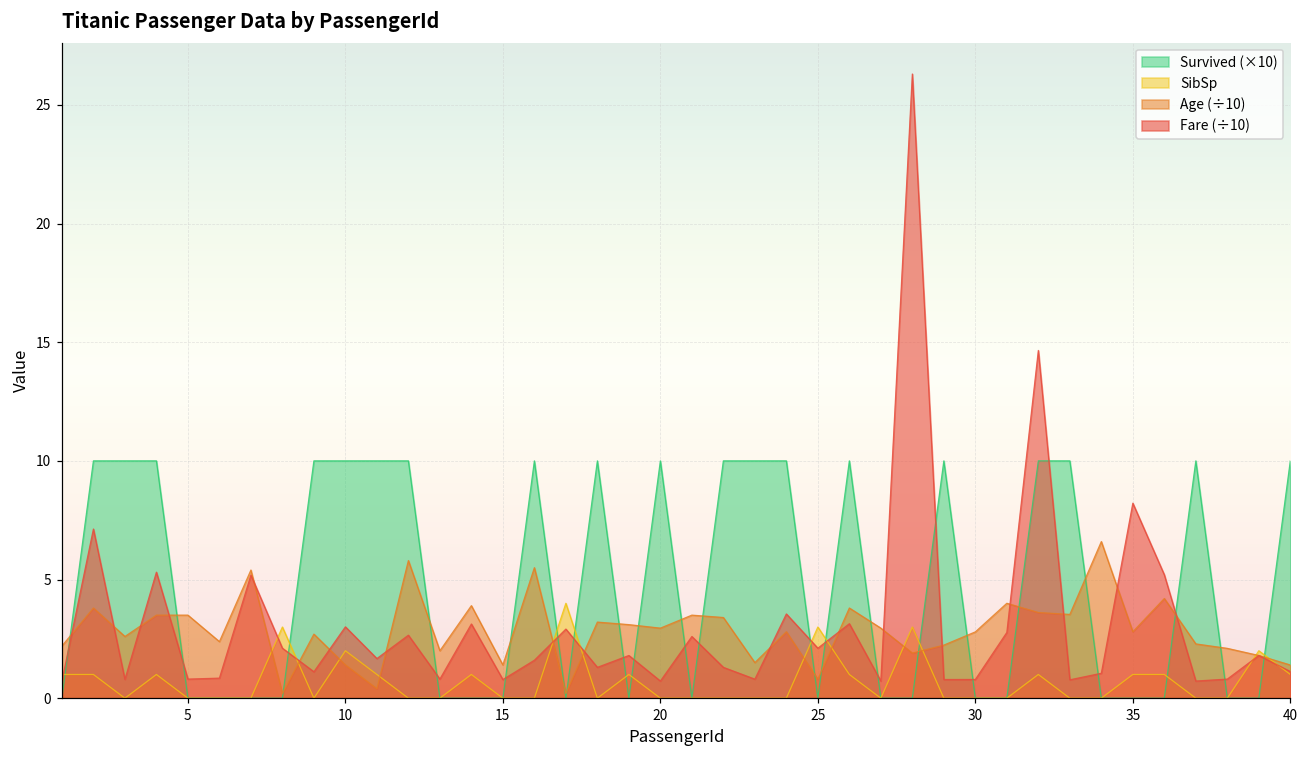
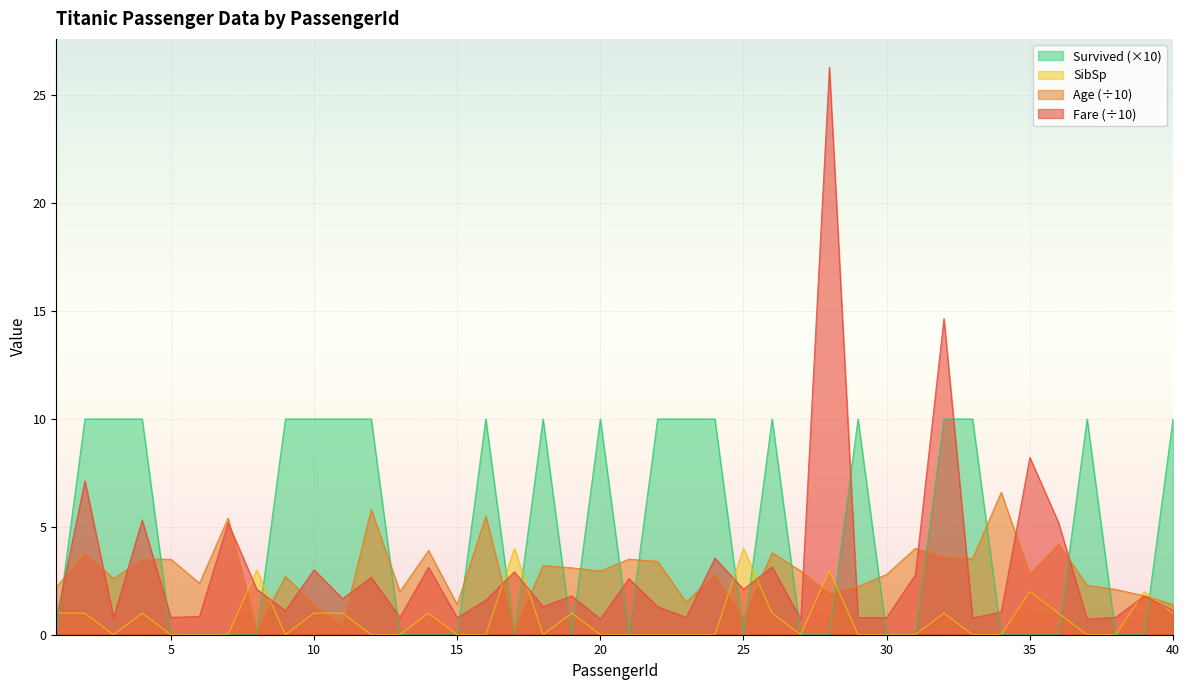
SibSp, 10: 2 -> 1
SibSp, 25: 3 -> 4
SibSp, 35: 1 -> 2
